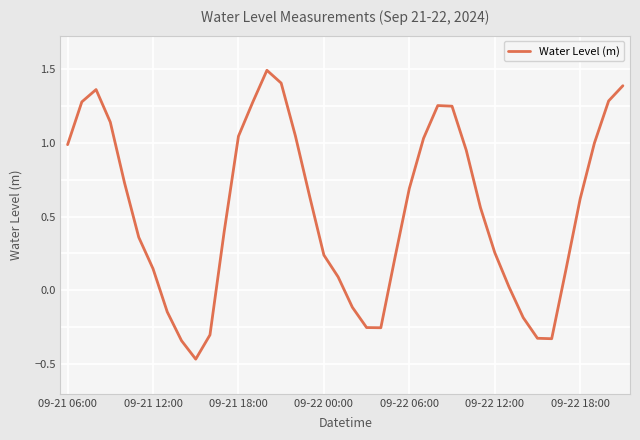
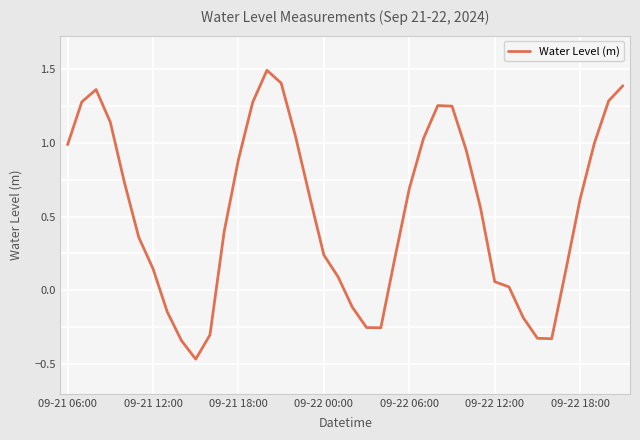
09-21 18:00: 1.05 -> 0.89
09-22 12:00: 0.26 -> 0.06
